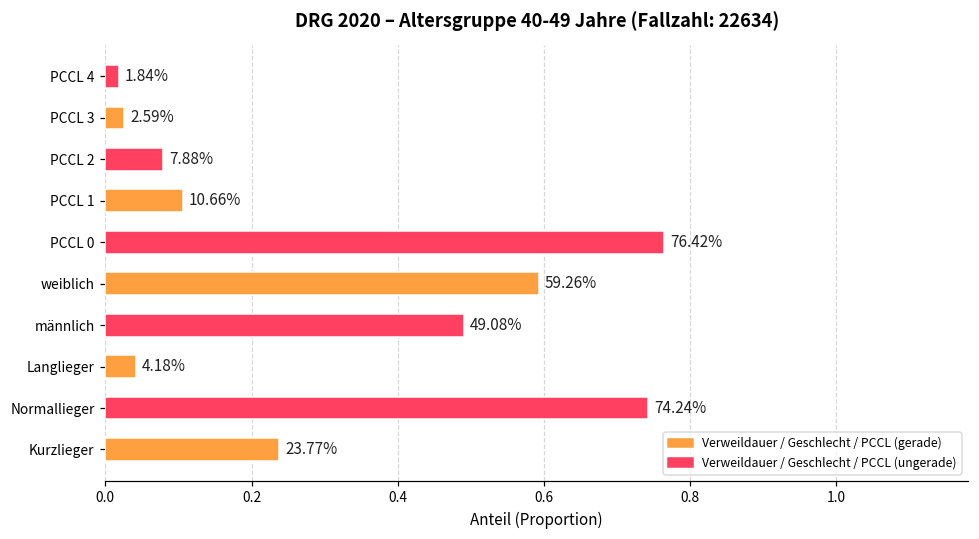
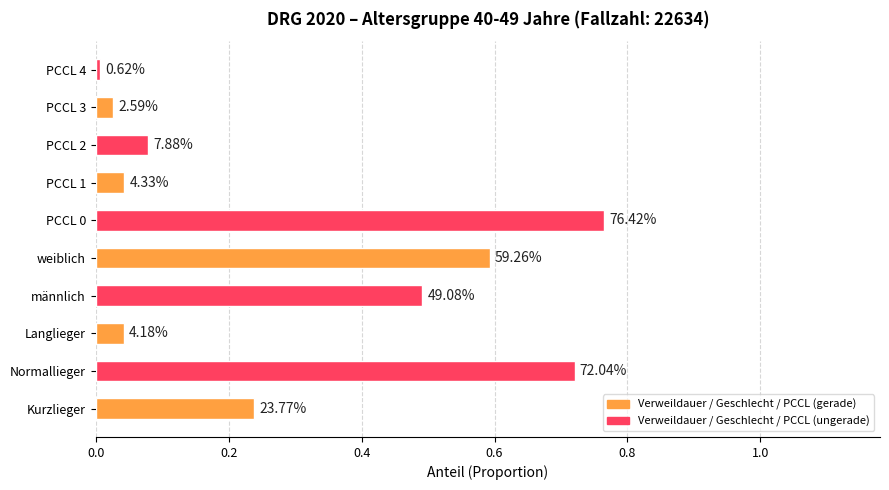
PCCL 4: 1.84% -> 0.62%
PCCL 1: 10.66% -> 4.33%
Normallieger: 74.24% -> 72.04%
